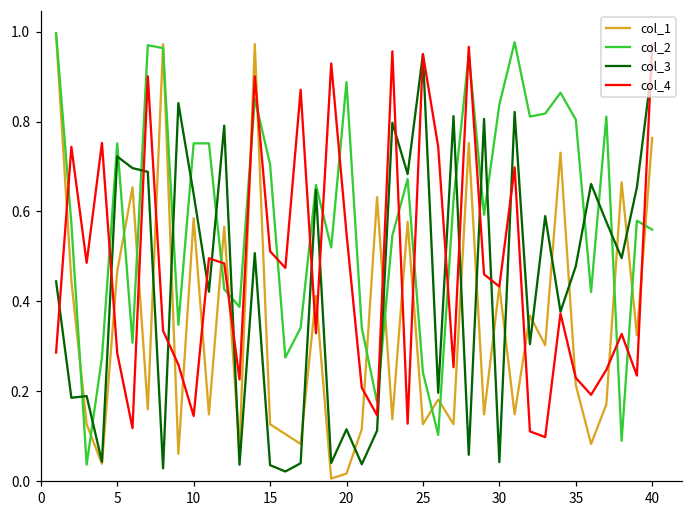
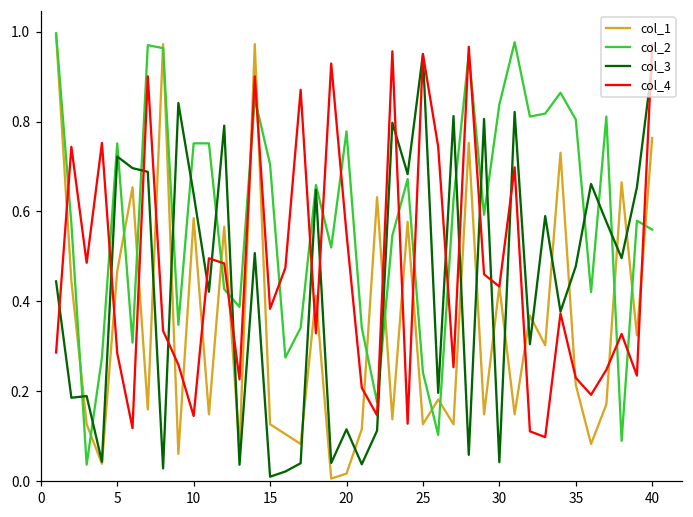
col_3, 15: 0.04 -> 0.01
col_4, 15: 0.51 -> 0.38
col_2, 20: 0.89 -> 0.78
